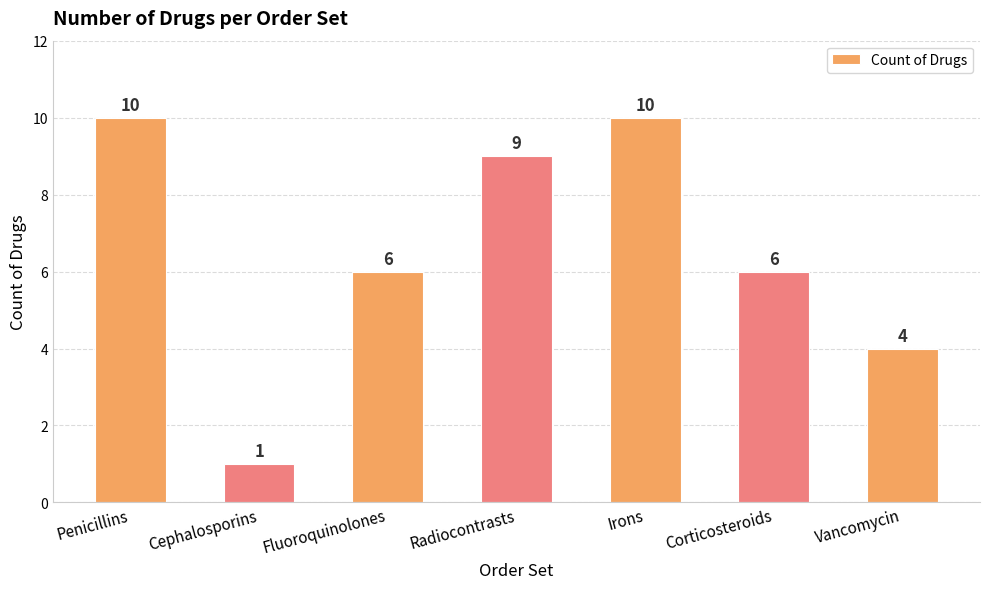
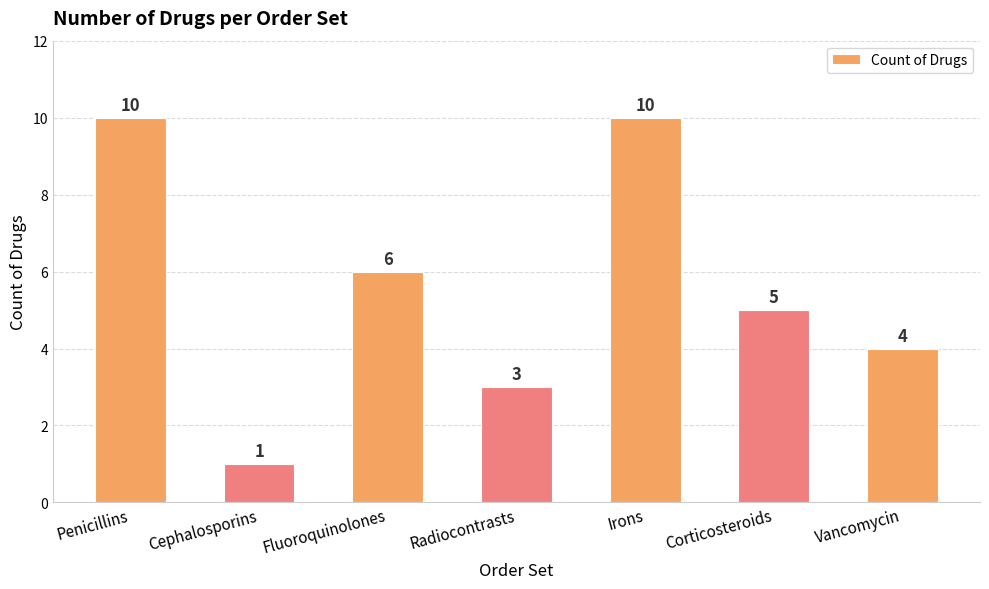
Radiocontrasts: 9 -> 3
Corticosteroids: 6 -> 5
